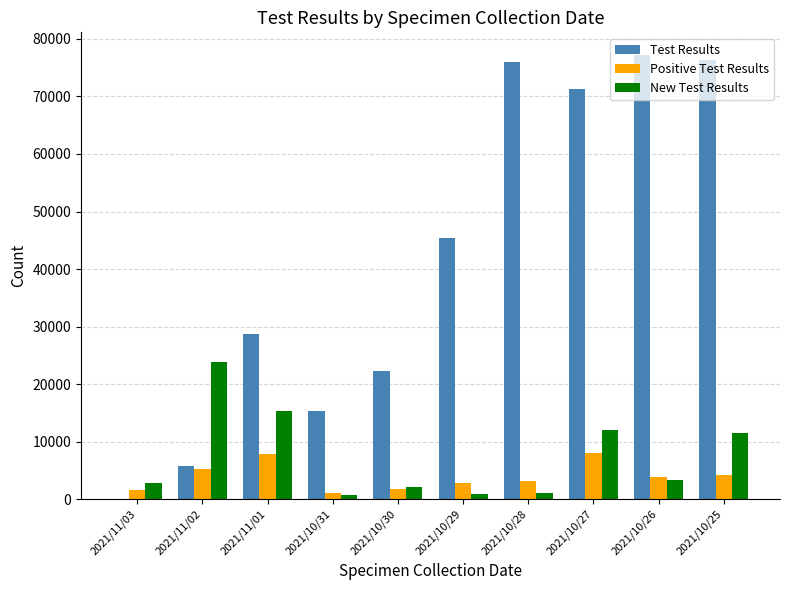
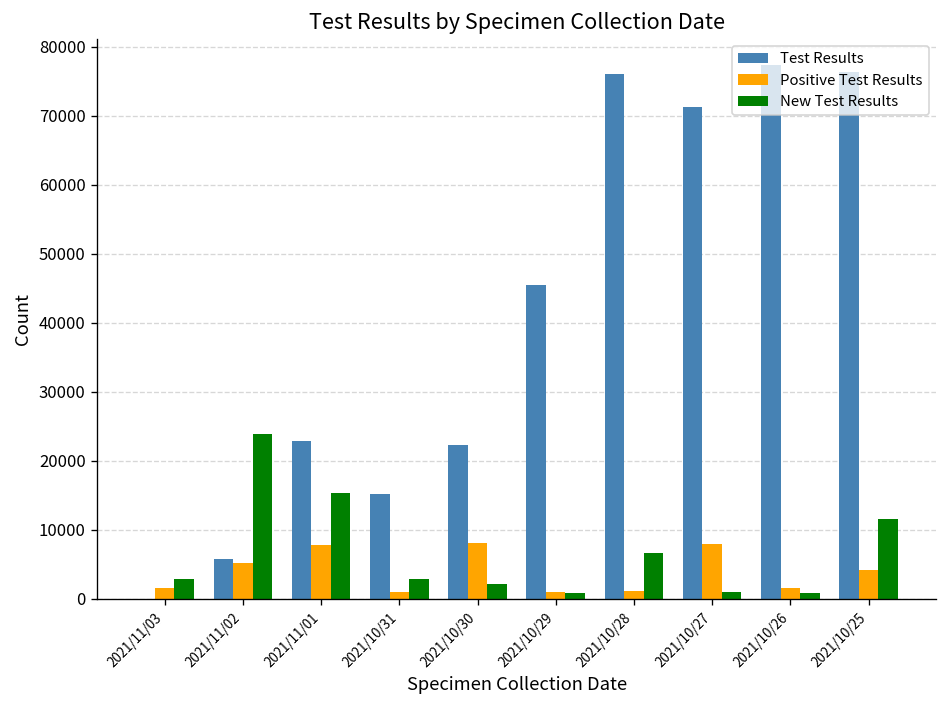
Test Results, 2021/11/01: 29000 -> 23000
New Test Results, 2021/10/31: 1000 -> 3000
Positive Test Results, 2021/10/30: 2000 -> 8000
Positive Test Results, 2021/10/29: 3000 -> 1000
Positive Test Results, 2021/10/28: 3000 -> 1000
New Test Results, 2021/10/28: 1000 -> 7000
New Test Results, 2021/10/27: 12000 -> 1000
Positive Test Results, 2021/10/26: 4000 -> 2000
New Test Results, 2021/10/26: 3000 -> 1000
